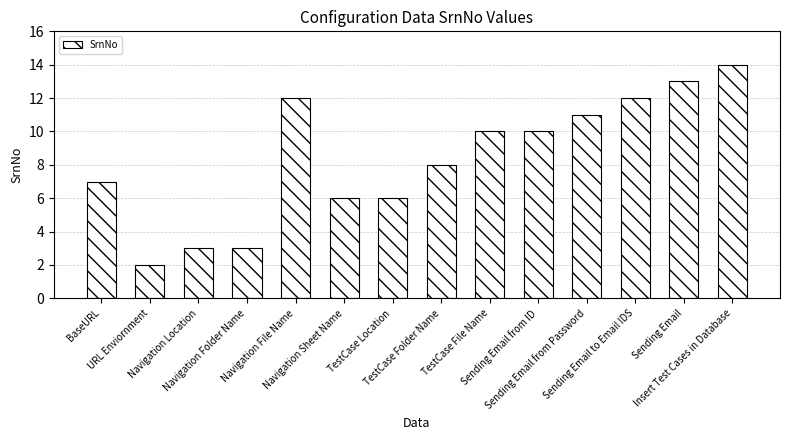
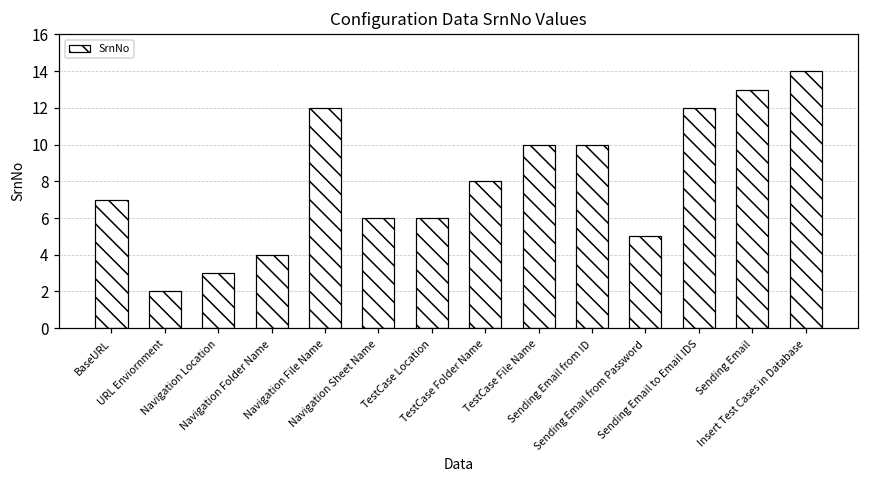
Navigation Folder Name: 3 -> 4
Sending Email from Password: 11 -> 5
